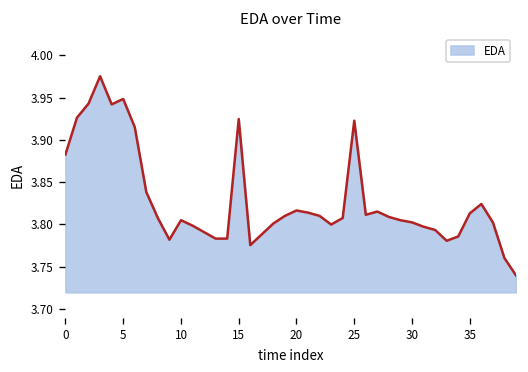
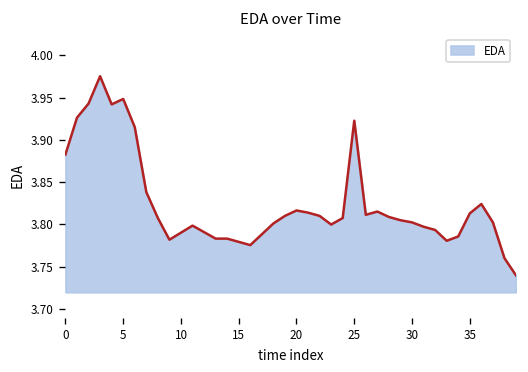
10: 3.80 -> 3.79
15: 3.92 -> 3.78
